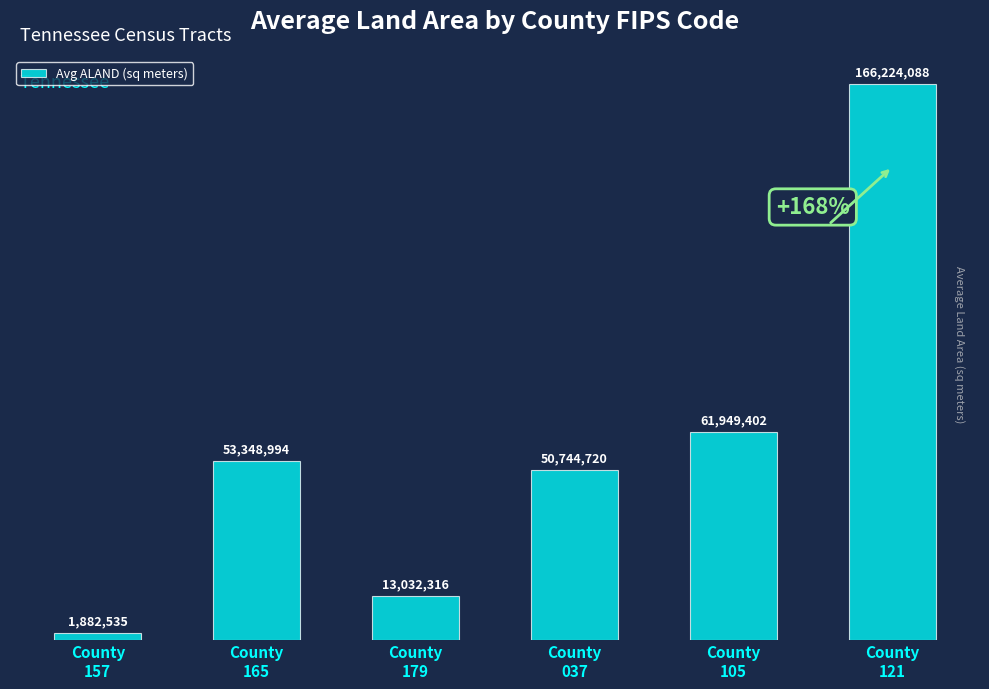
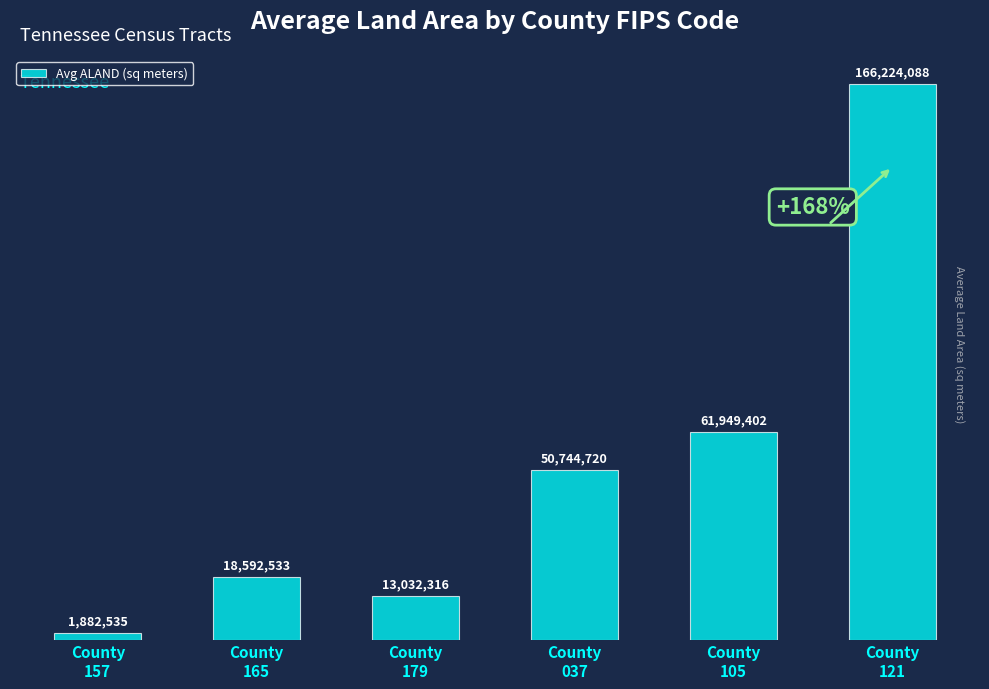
County 165: 53,348,994 -> 18,592,533
